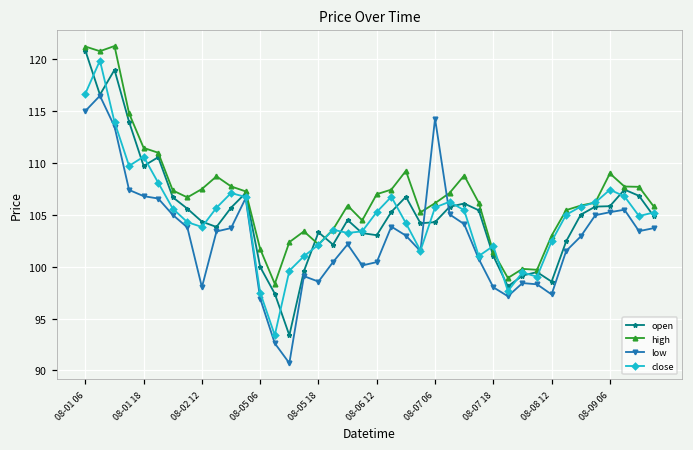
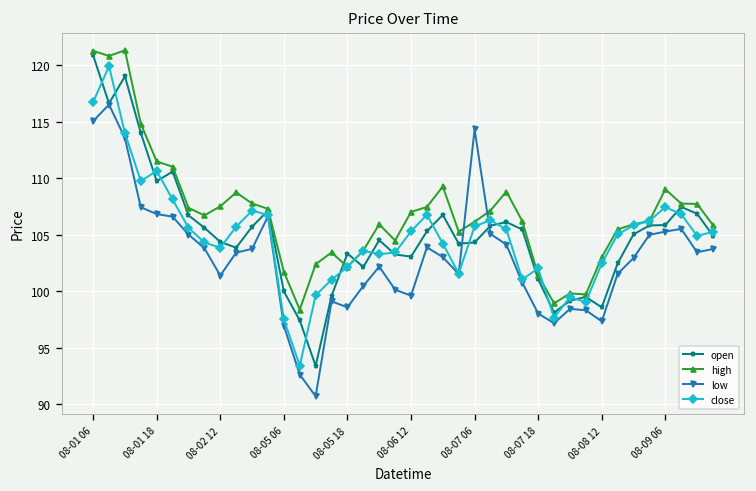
low, 08-02 12: 98 -> 101
low, 08-06 12: 100.4 -> 99.6
